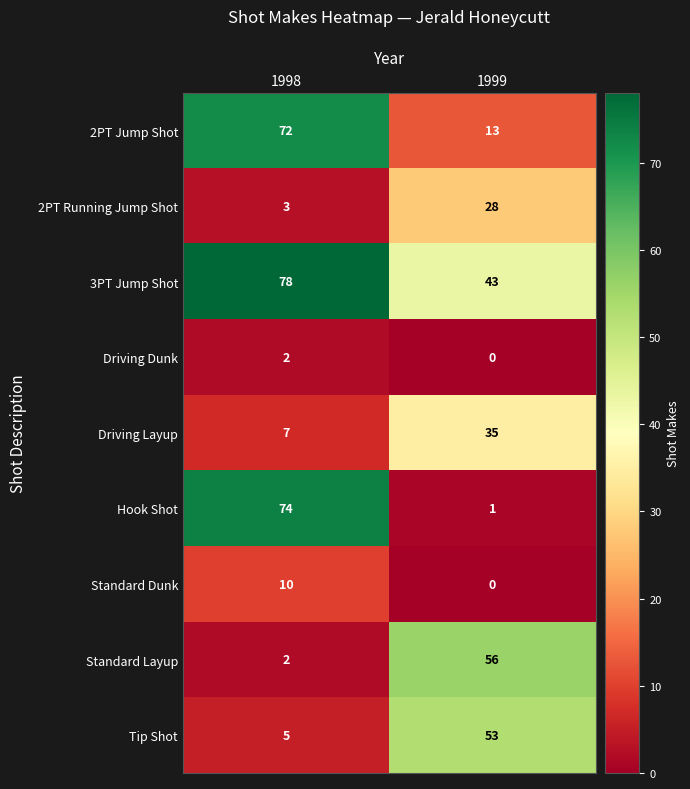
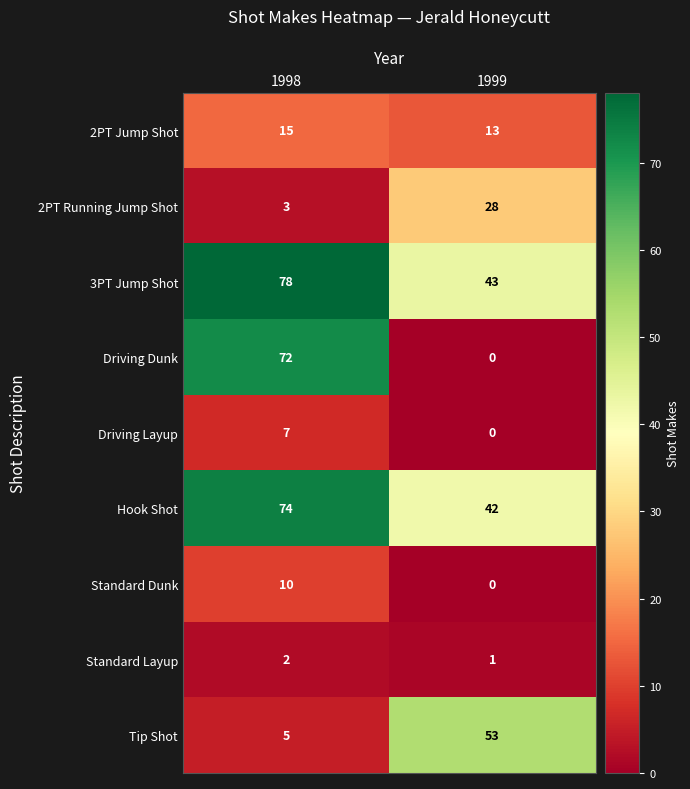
2PT Jump Shot, 1998: 72 -> 15
Driving Dunk, 1998: 2 -> 72
Driving Layup, 1999: 35 -> 0
Hook Shot, 1999: 1 -> 42
Standard Layup, 1999: 56 -> 1
